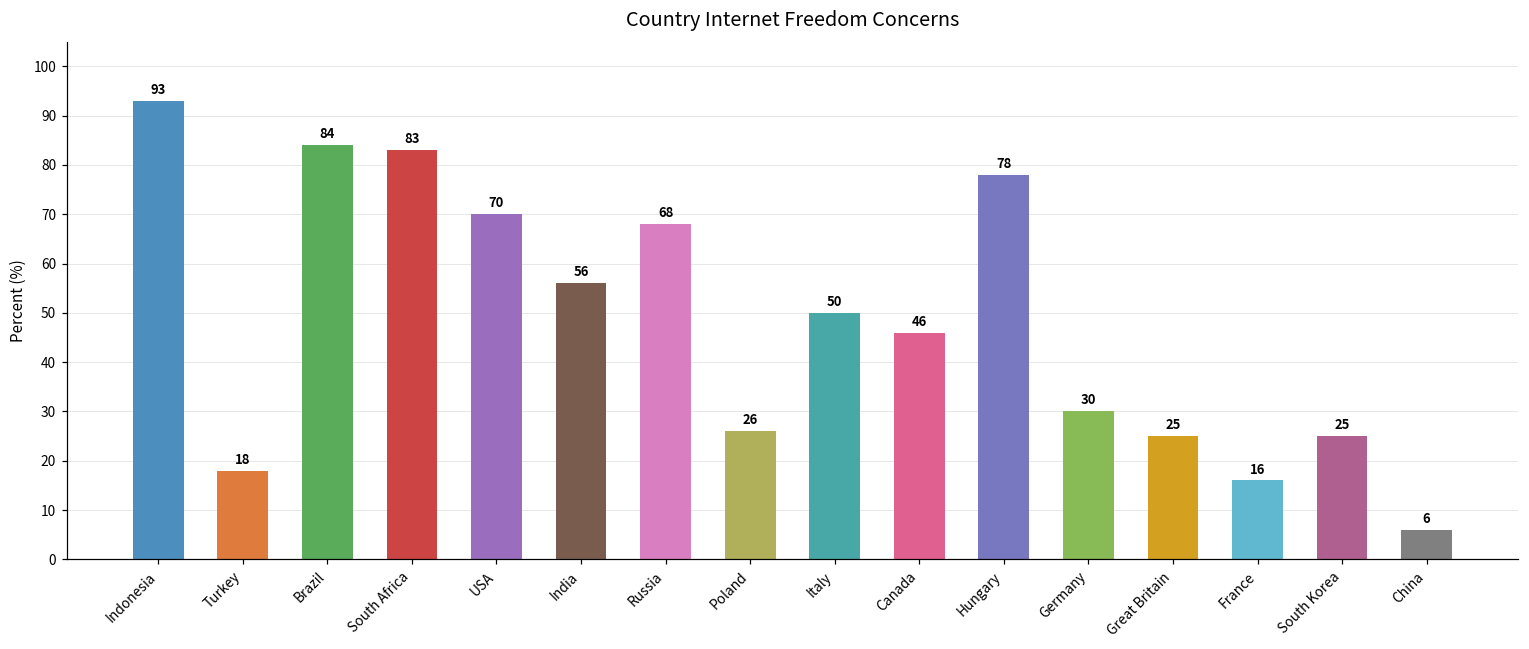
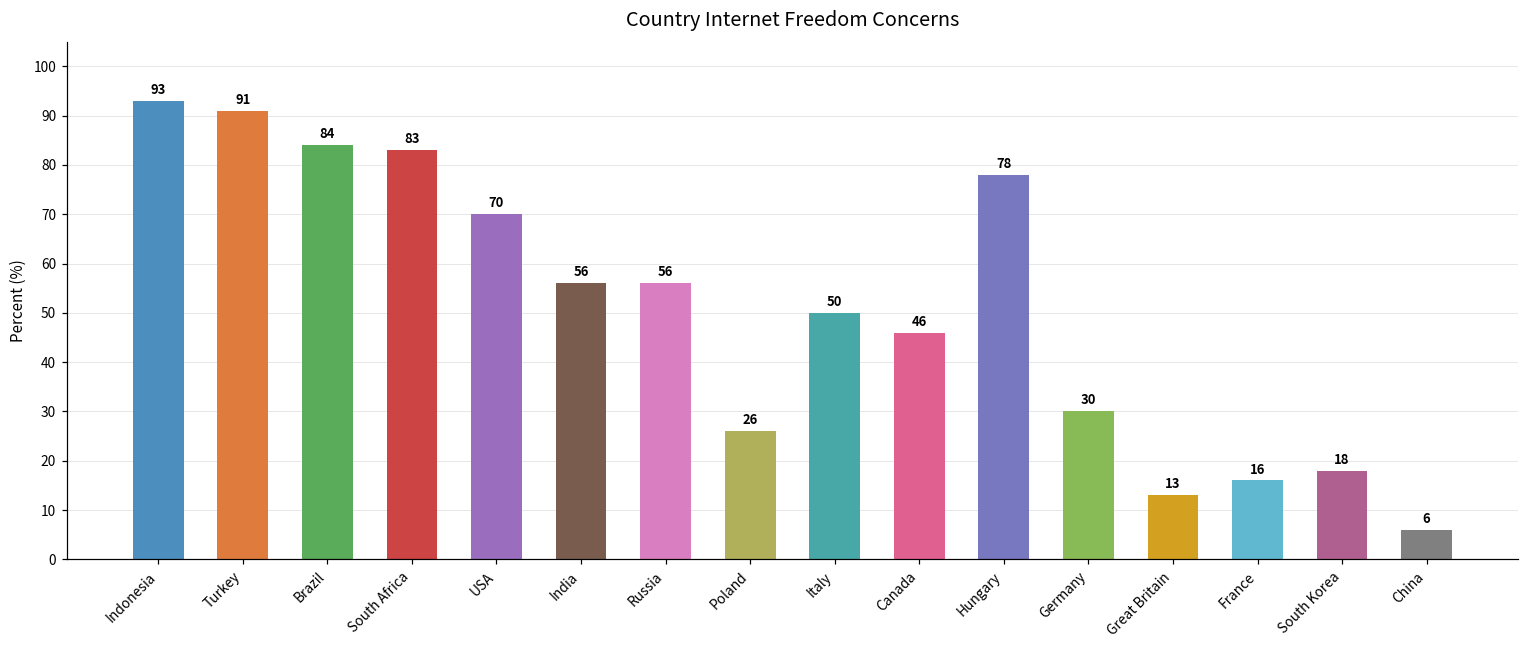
Turkey: 18 -> 91
Russia: 68 -> 56
Great Britain: 25 -> 13
South Korea: 25 -> 18
